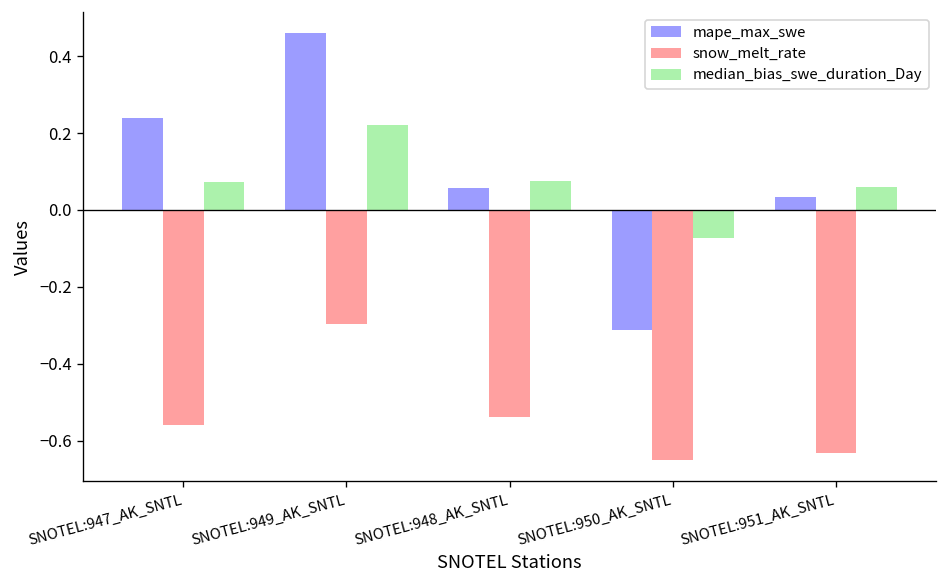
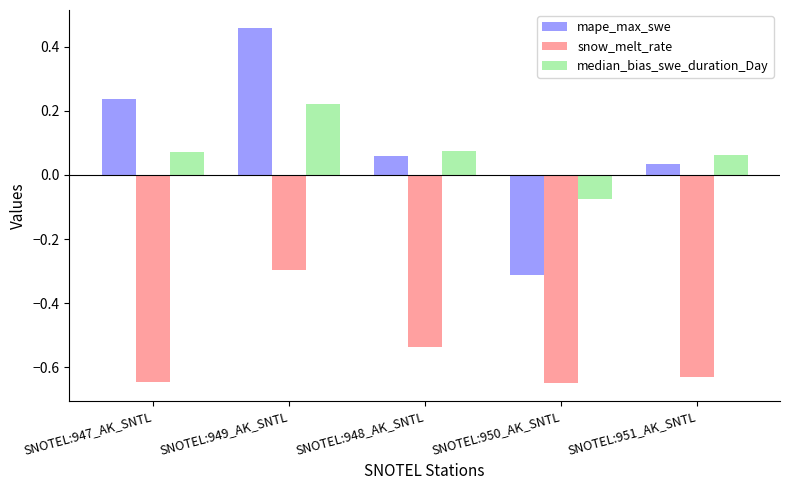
snow_melt_rate, SNOTEL:947_AK_SNTL: -0.56 -> -0.65
